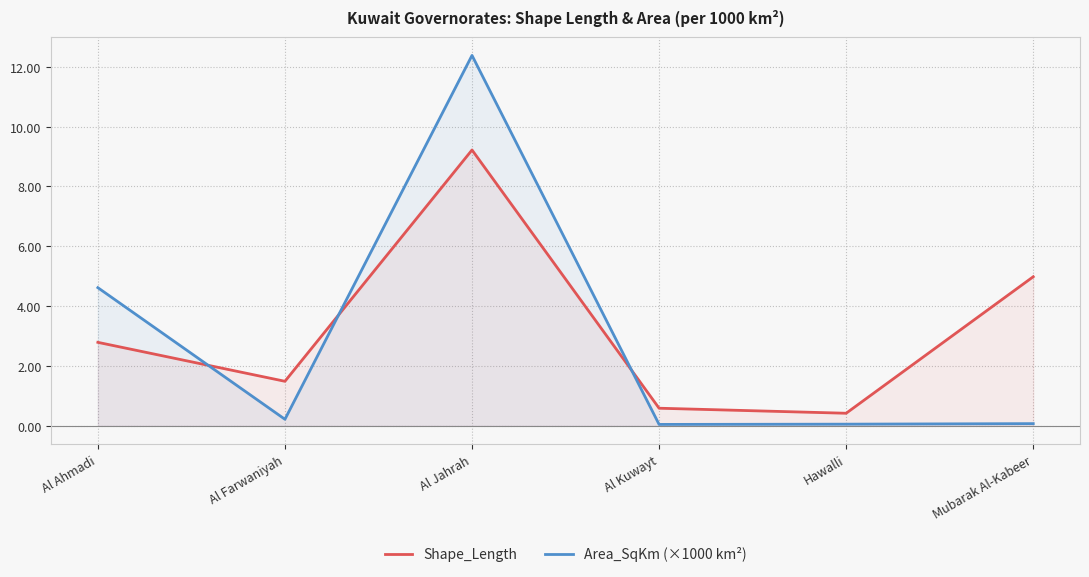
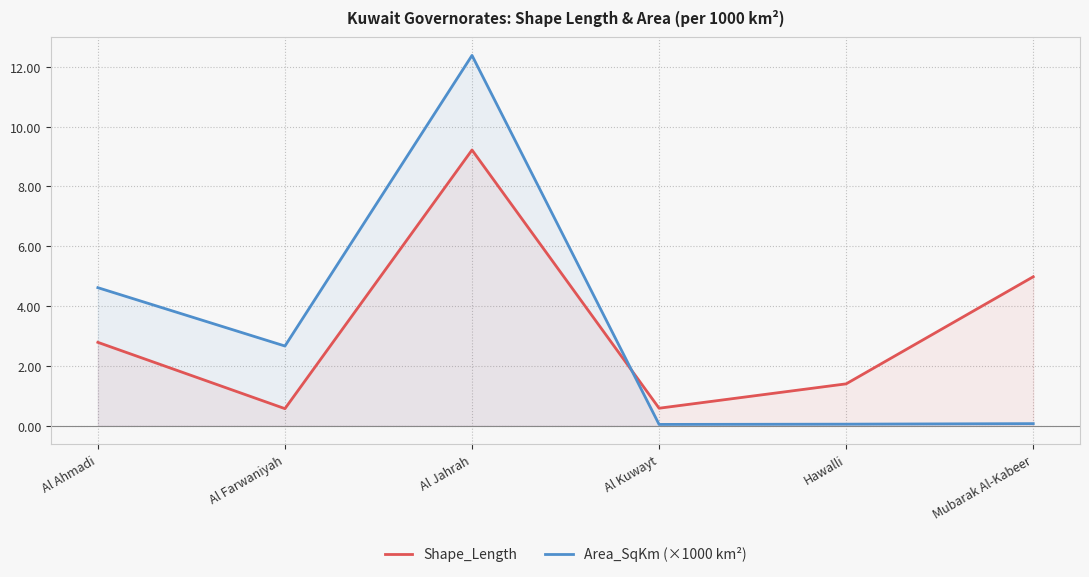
Shape_Length, Al Farwaniyah: 1.5 -> 0.6
Area_SqKm (×1000 km²), Al Farwaniyah: 0.2 -> 2.7
Shape_Length, Hawalli: 0.4 -> 1.4
